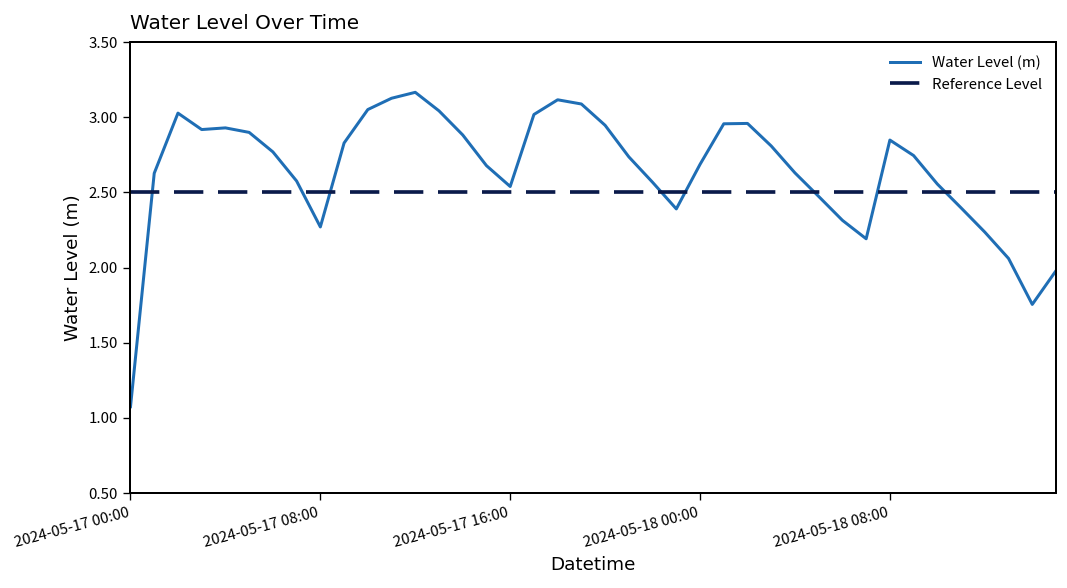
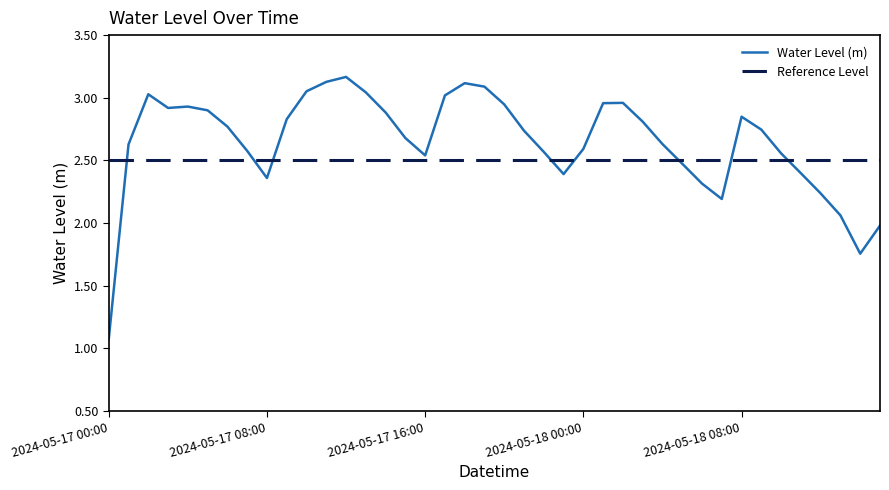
2024-05-17 08:00: 2.27 -> 2.36
2024-05-18 00:00: 2.69 -> 2.59
